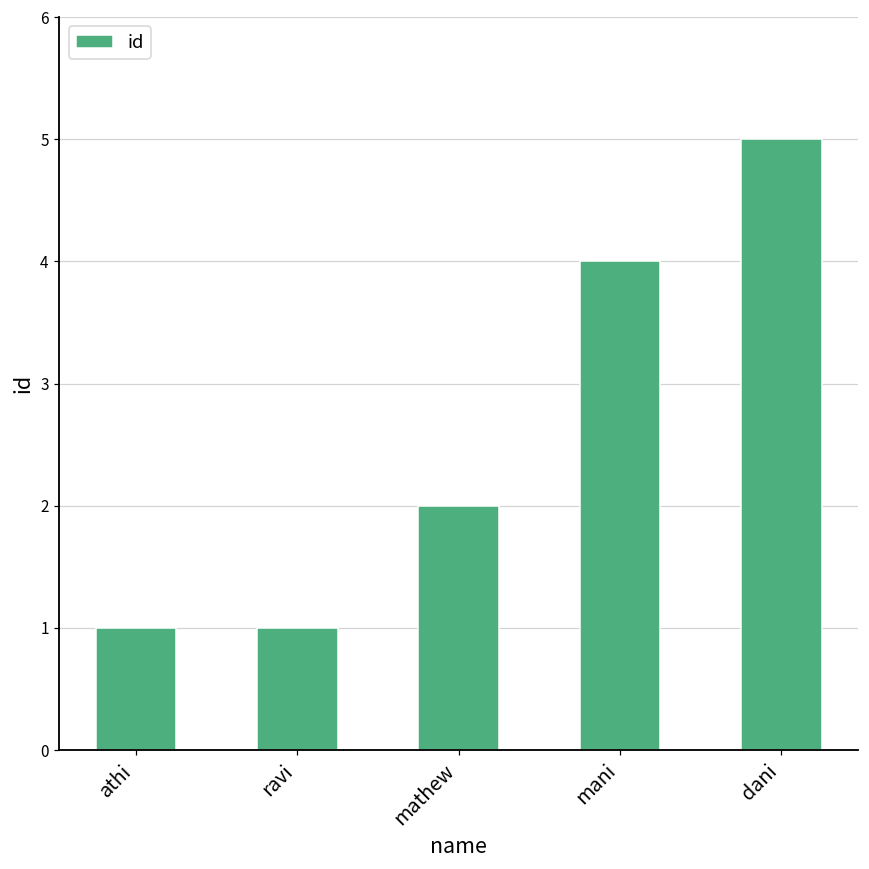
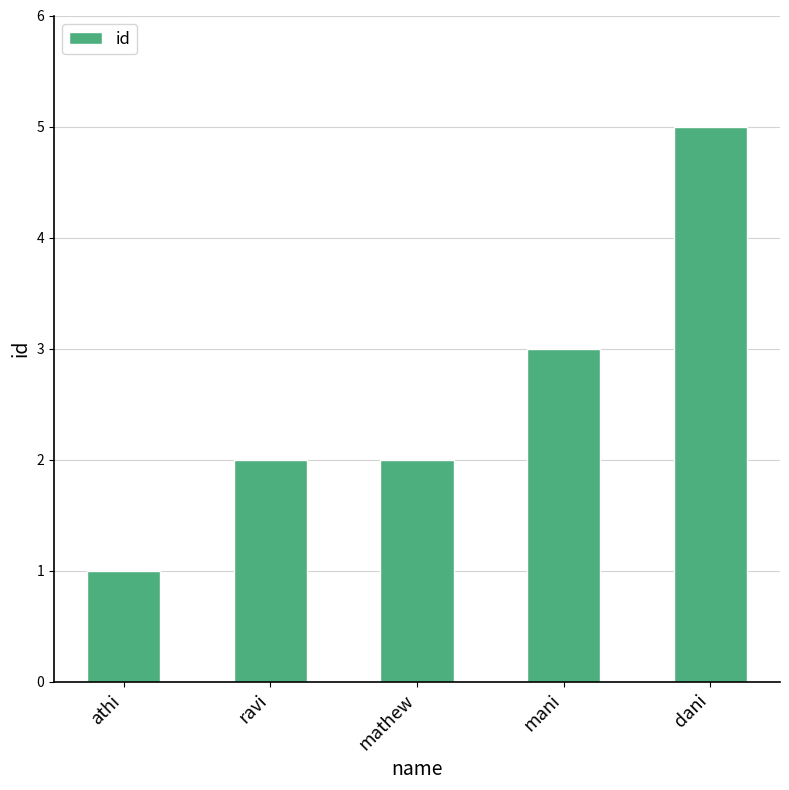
ravi: 1 -> 2
mani: 4 -> 3
